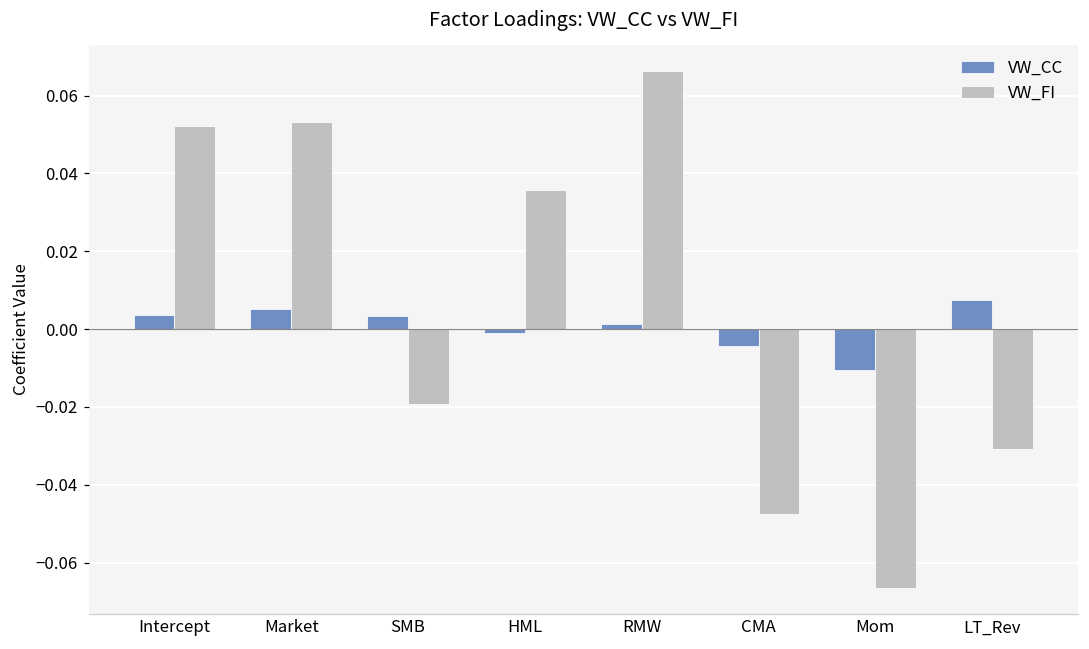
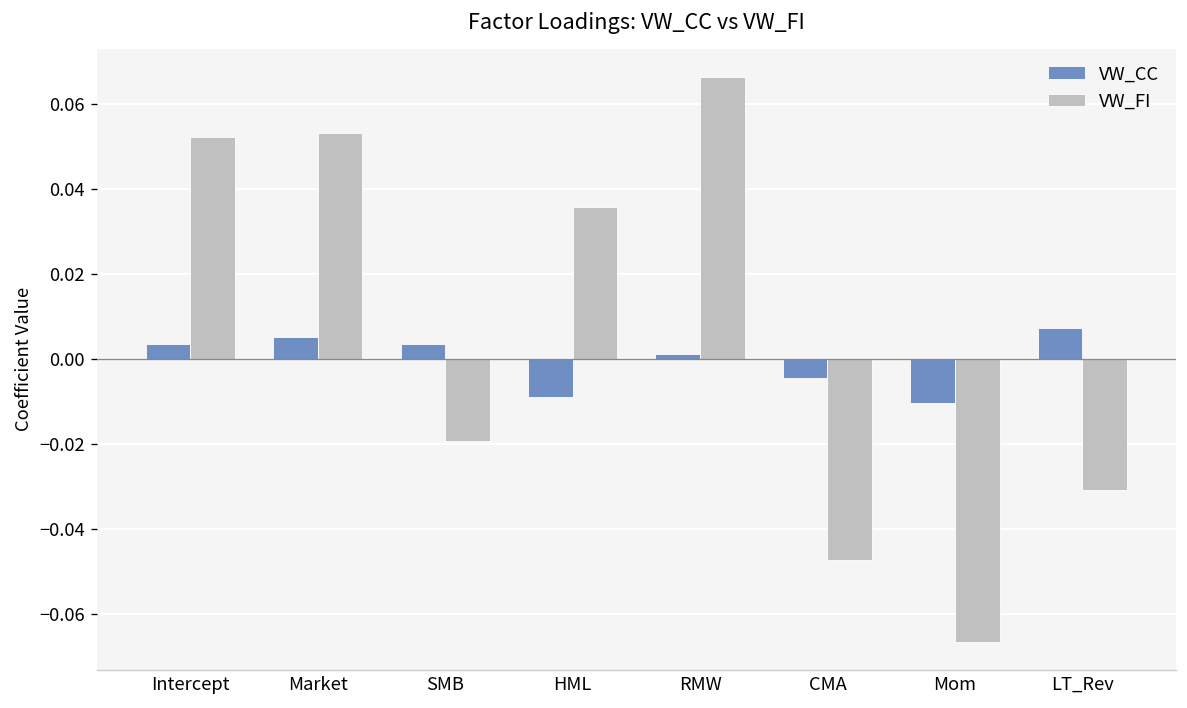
VW_CC, HML: -0.001 -> -0.009
